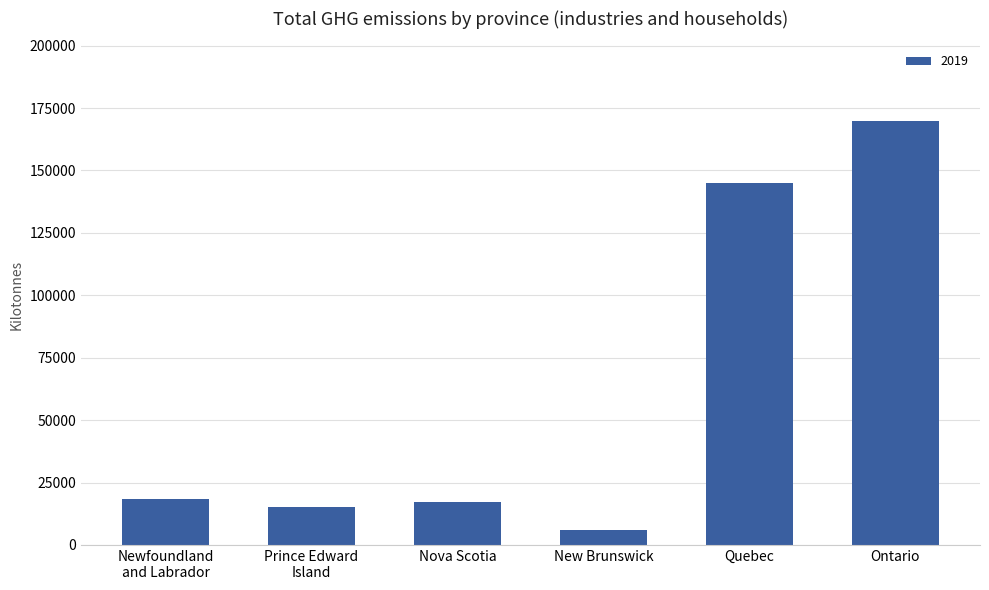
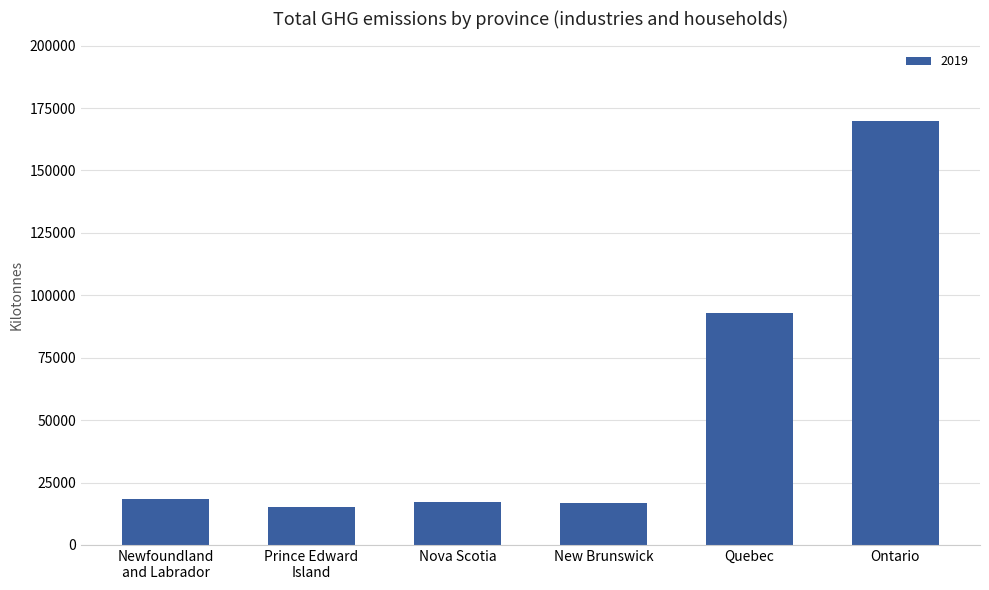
New Brunswick: 6000 -> 17000
Quebec: 145000 -> 93000
